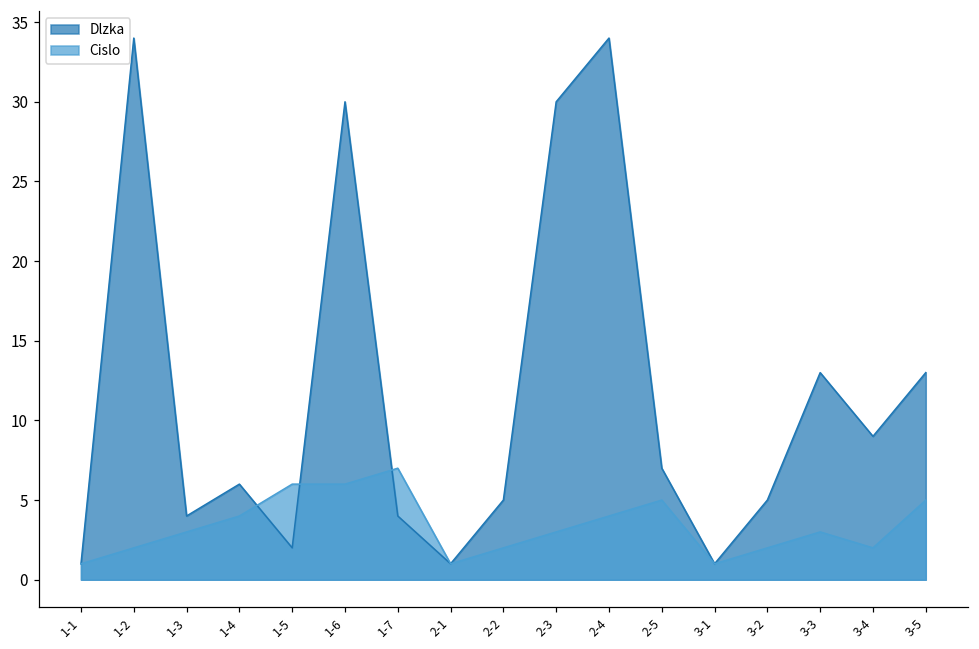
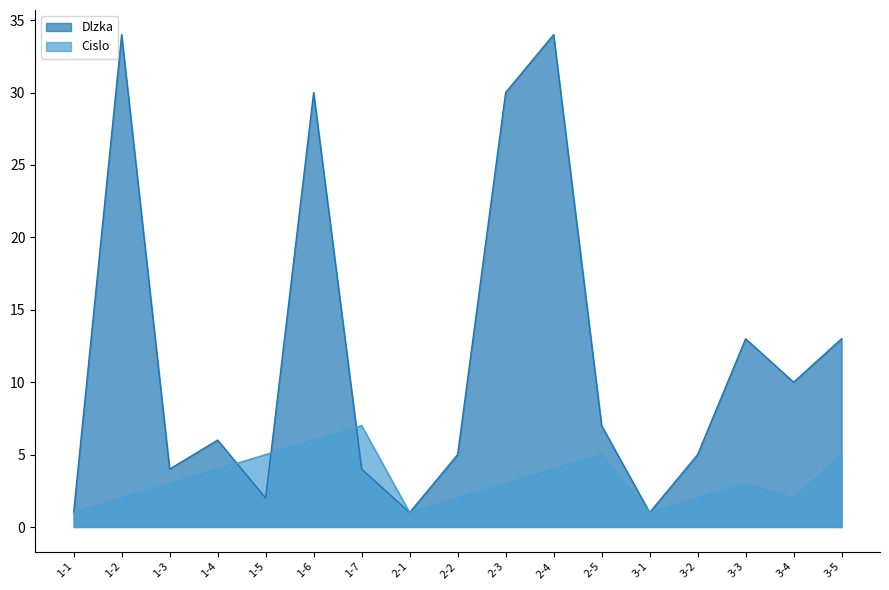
Cislo, 1-5: 6 -> 5
Dlzka, 3-4: 9 -> 10
